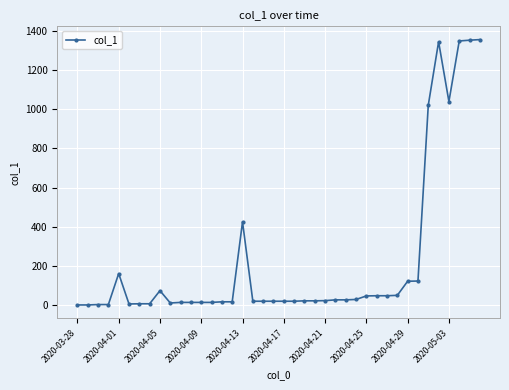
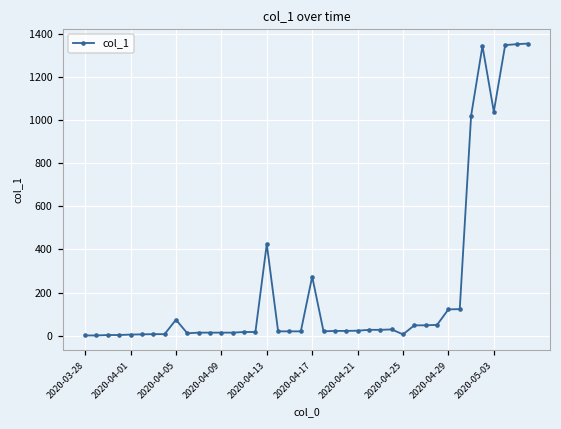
2020-04-01: 160 -> 10
2020-04-17: 20 -> 270
2020-04-25: 50 -> 10
